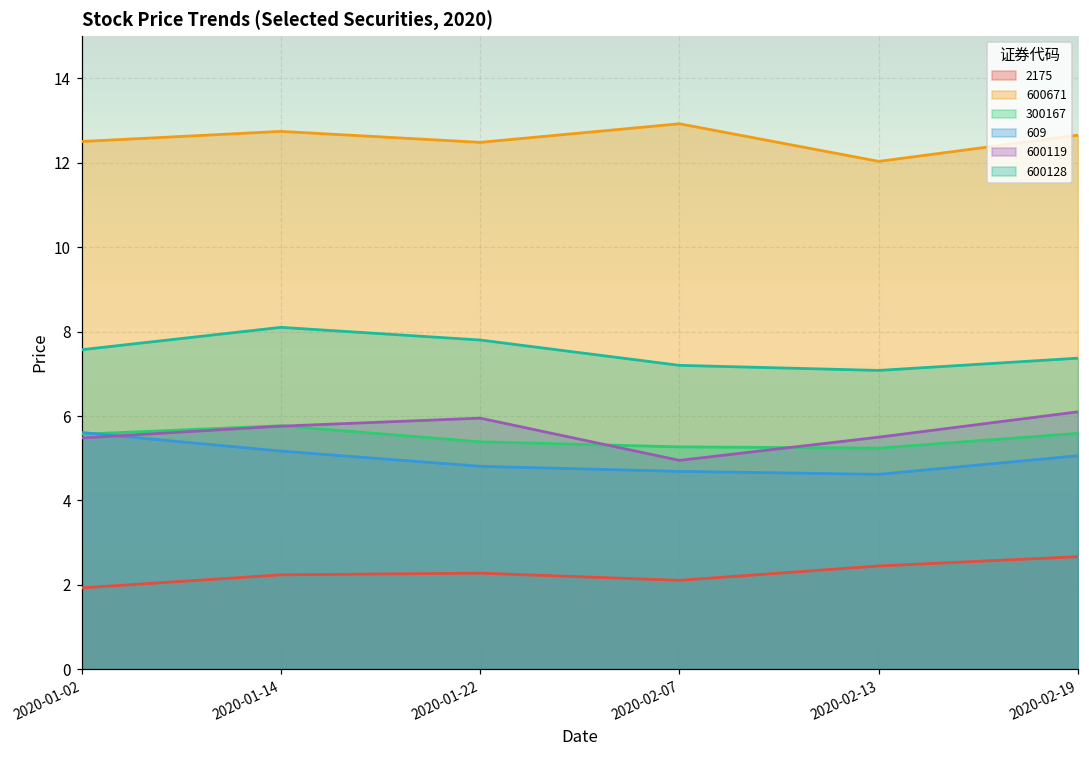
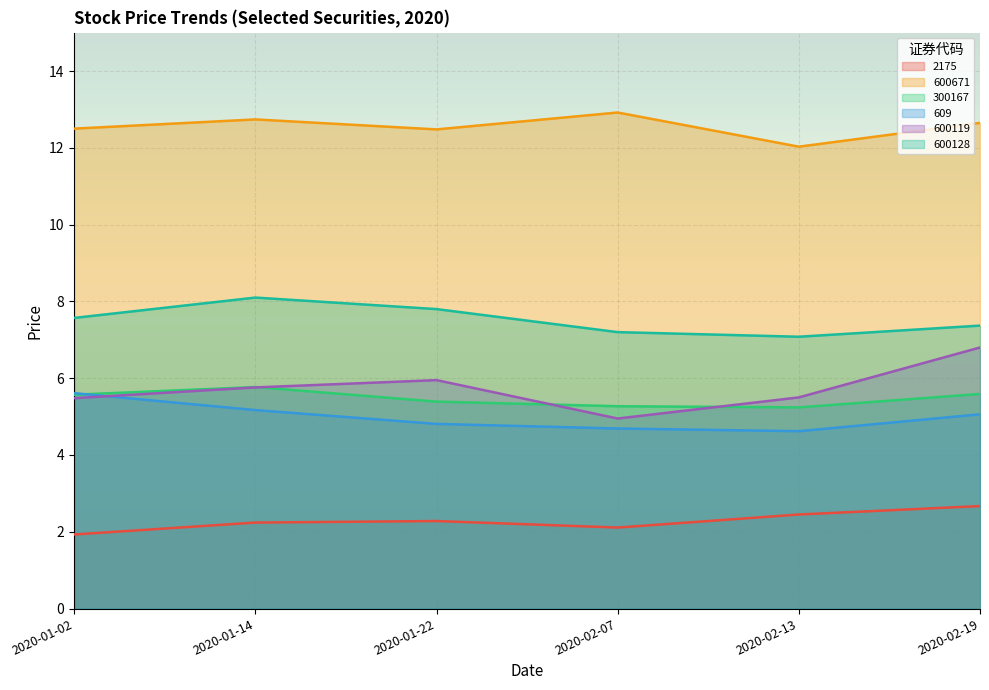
600119, 2020-02-19: 6.1 -> 6.8
